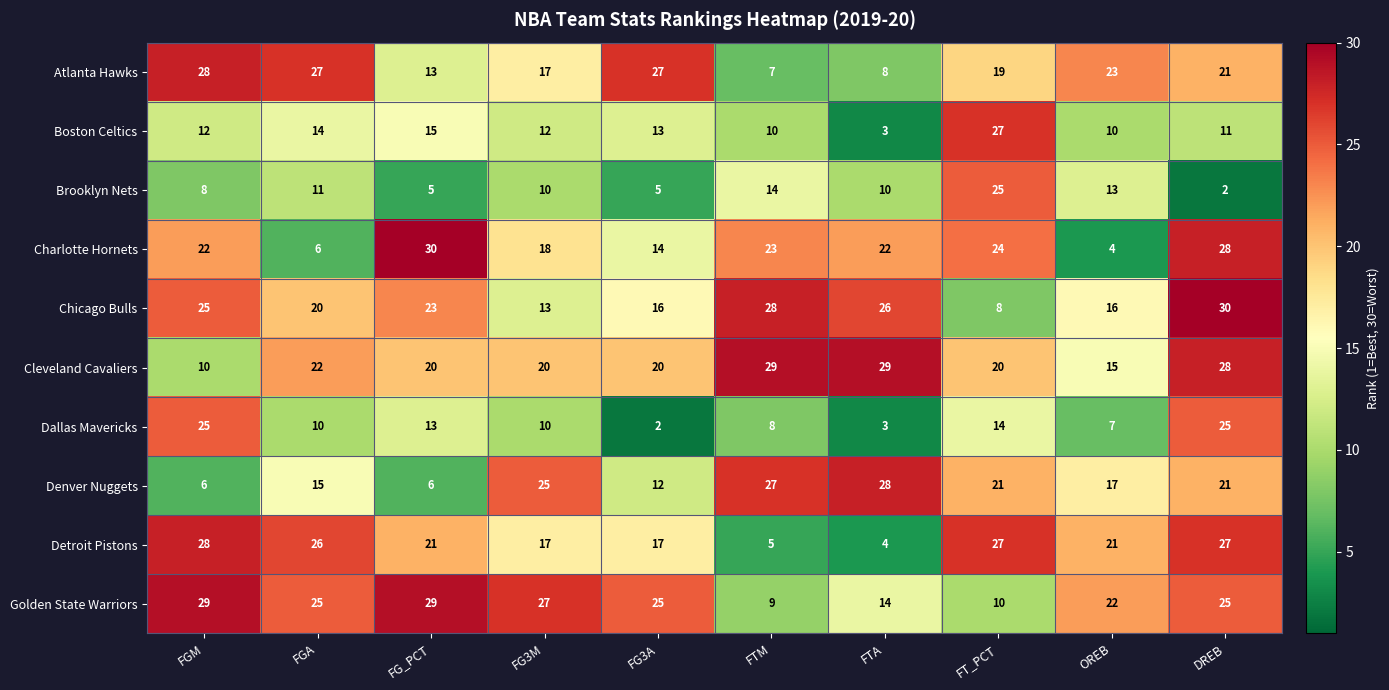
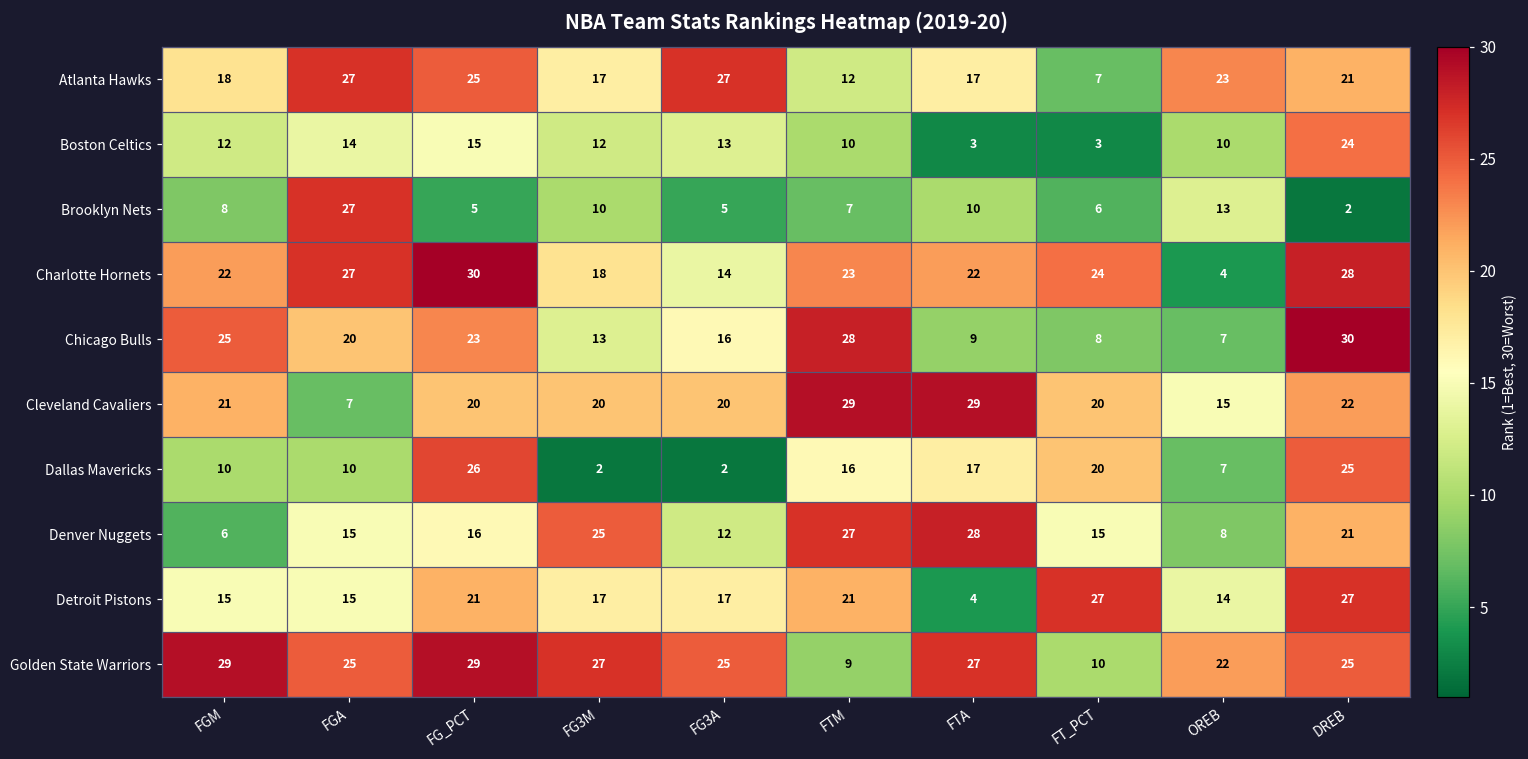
Atlanta Hawks, FGM: 28 -> 18
Atlanta Hawks, FG_PCT: 13 -> 25
Atlanta Hawks, FTM: 7 -> 12
Atlanta Hawks, FTA: 8 -> 17
Atlanta Hawks, FT_PCT: 19 -> 7
Boston Celtics, FT_PCT: 27 -> 3
Boston Celtics, DREB: 11 -> 24
Brooklyn Nets, FGA: 11 -> 27
Brooklyn Nets, FTM: 14 -> 7
Brooklyn Nets, FT_PCT: 25 -> 6
Charlotte Hornets, FGA: 6 -> 27
Chicago Bulls, FTA: 26 -> 9
Chicago Bulls, OREB: 16 -> 7
Cleveland Cavaliers, FGM: 10 -> 21
Cleveland Cavaliers, FGA: 22 -> 7
Cleveland Cavaliers, DREB: 28 -> 22
Dallas Mavericks, FGM: 25 -> 10
Dallas Mavericks, FG_PCT: 13 -> 26
Dallas Mavericks, FG3M: 10 -> 2
Dallas Mavericks, FTM: 8 -> 16
Dallas Mavericks, FTA: 3 -> 17
Dallas Mavericks, FT_PCT: 14 -> 20
Denver Nuggets, FG_PCT: 6 -> 16
Denver Nuggets, FT_PCT: 21 -> 15
Denver Nuggets, OREB: 17 -> 8
Detroit Pistons, FGM: 28 -> 15
Detroit Pistons, FGA: 26 -> 15
Detroit Pistons, FTM: 5 -> 21
Detroit Pistons, OREB: 21 -> 14
Golden State Warriors, FTA: 14 -> 27
